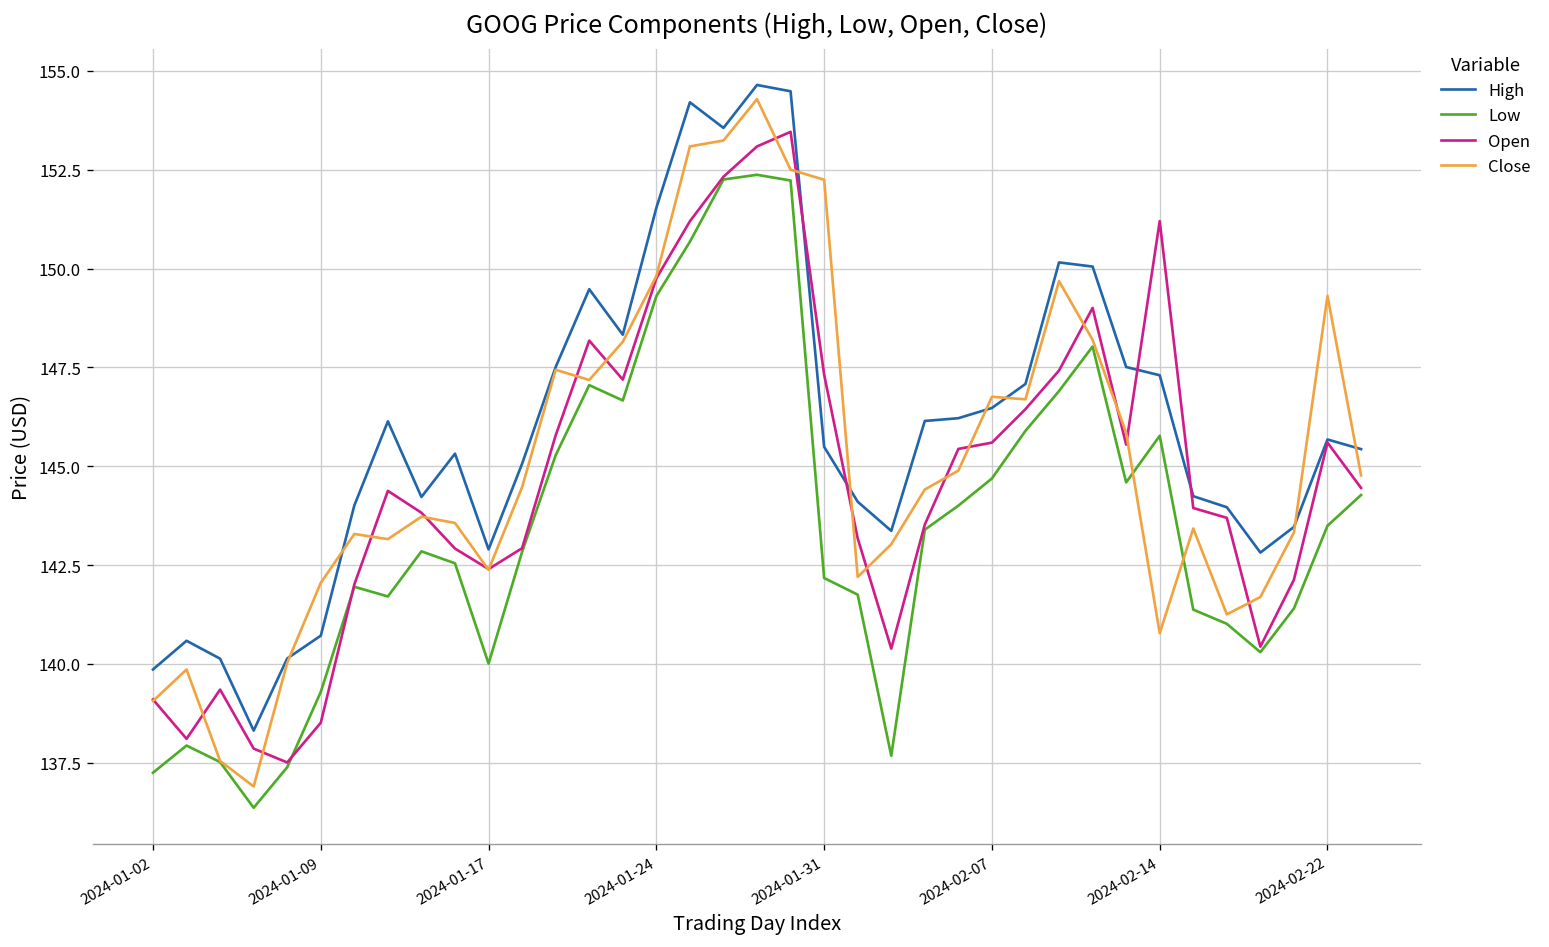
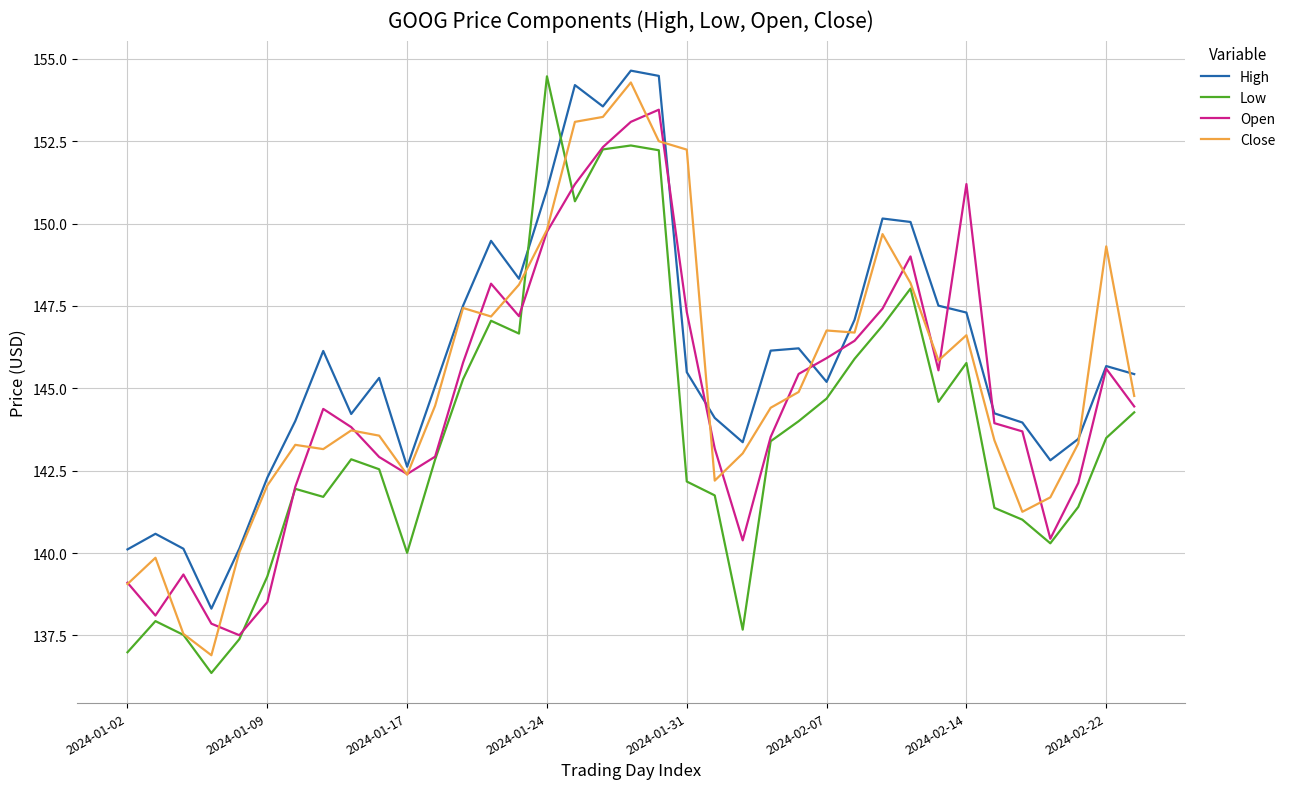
High, 2024-01-02: 139.9 -> 140.1
Low, 2024-01-02: 137.2 -> 137.0
High, 2024-01-09: 140.7 -> 142.3
High, 2024-01-17: 142.9 -> 142.6
High, 2024-01-24: 151.5 -> 151.0
Low, 2024-01-24: 149.3 -> 154.5
High, 2024-02-07: 146.5 -> 145.2
Open, 2024-02-07: 145.6 -> 145.9
Close, 2024-02-14: 140.8 -> 146.6
